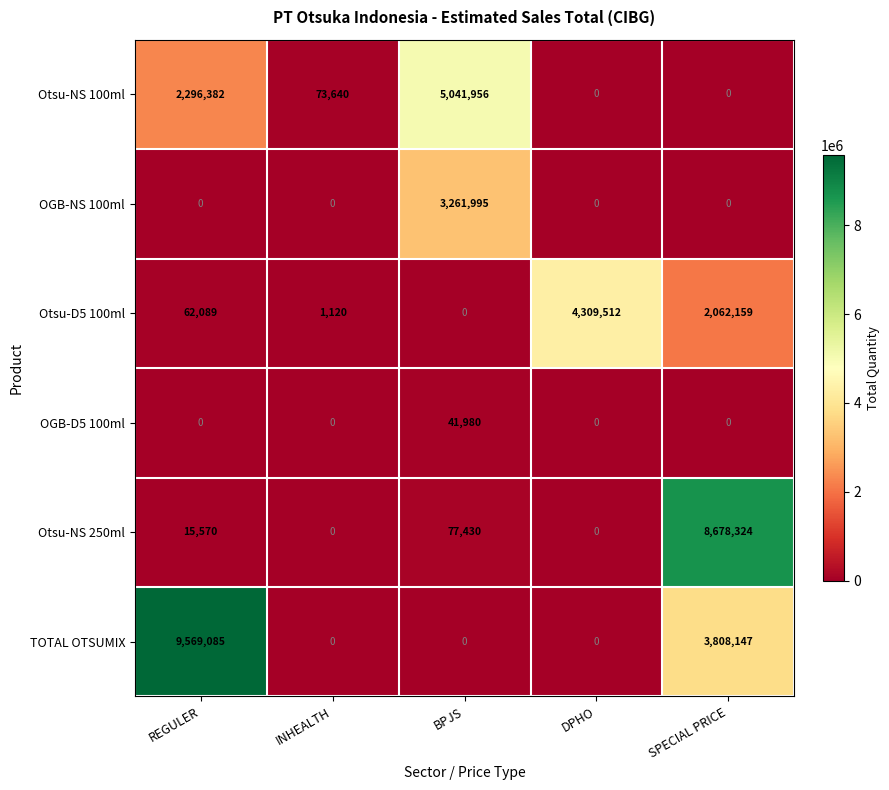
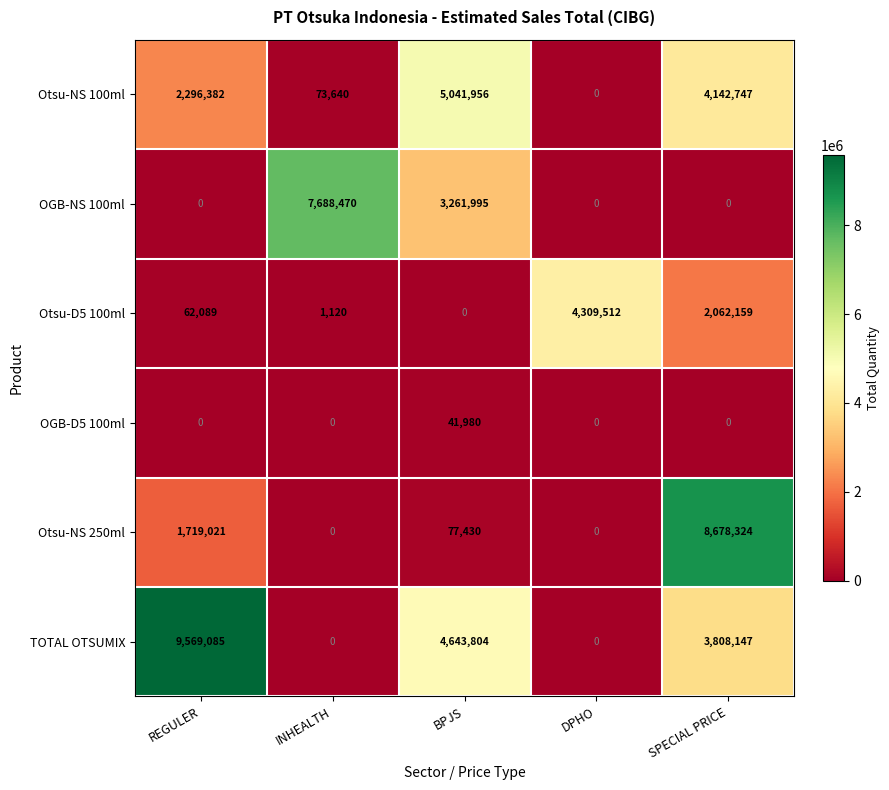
Otsu-NS 100ml, SPECIAL PRICE: 0 -> 4,142,747
OGB-NS 100ml, INHEALTH: 0 -> 7,688,470
Otsu-NS 250ml, REGULER: 15,570 -> 1,719,021
TOTAL OTSUMIX, BPJS: 0 -> 4,643,804
